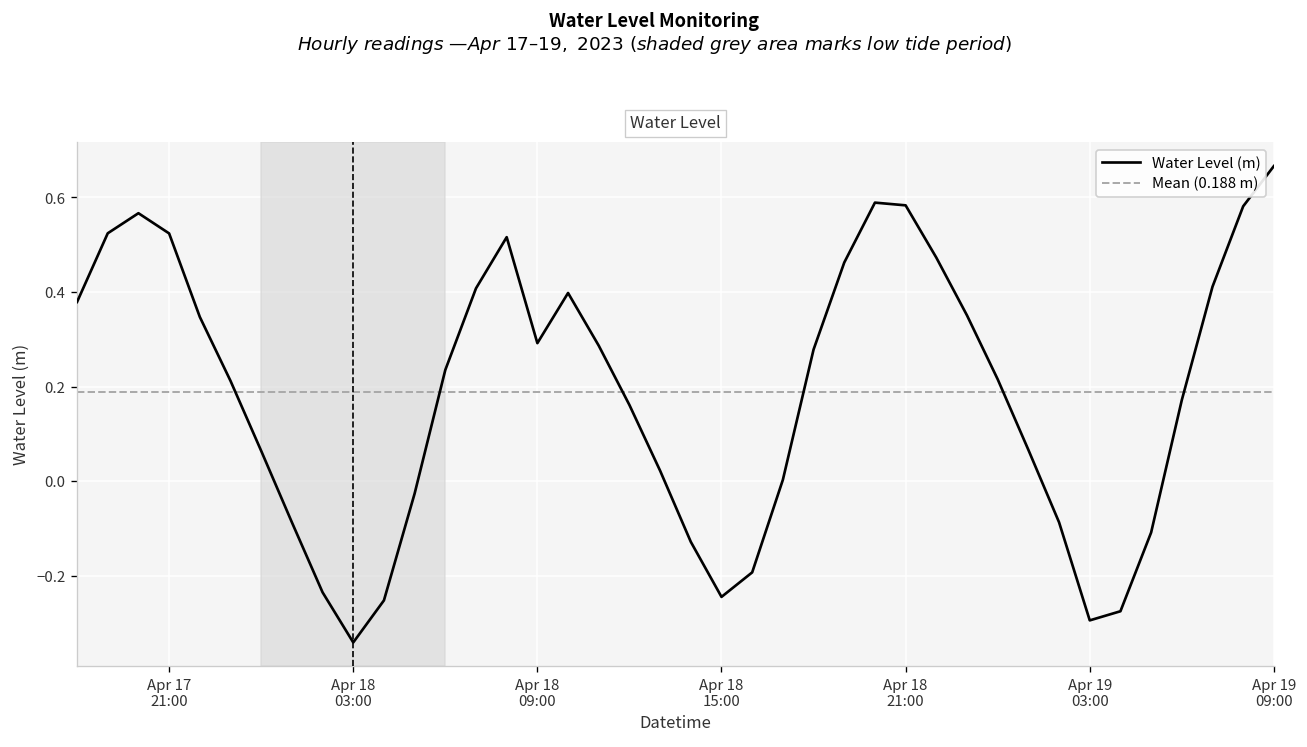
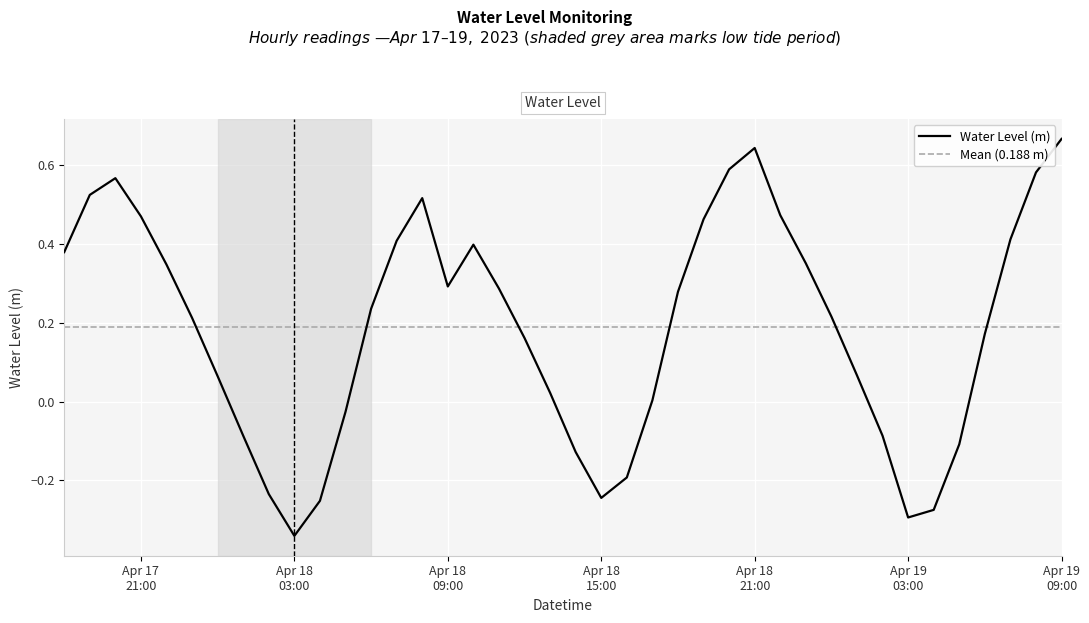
Apr 17 21:00: 0.52 -> 0.47
Apr 18 21:00: 0.58 -> 0.64
